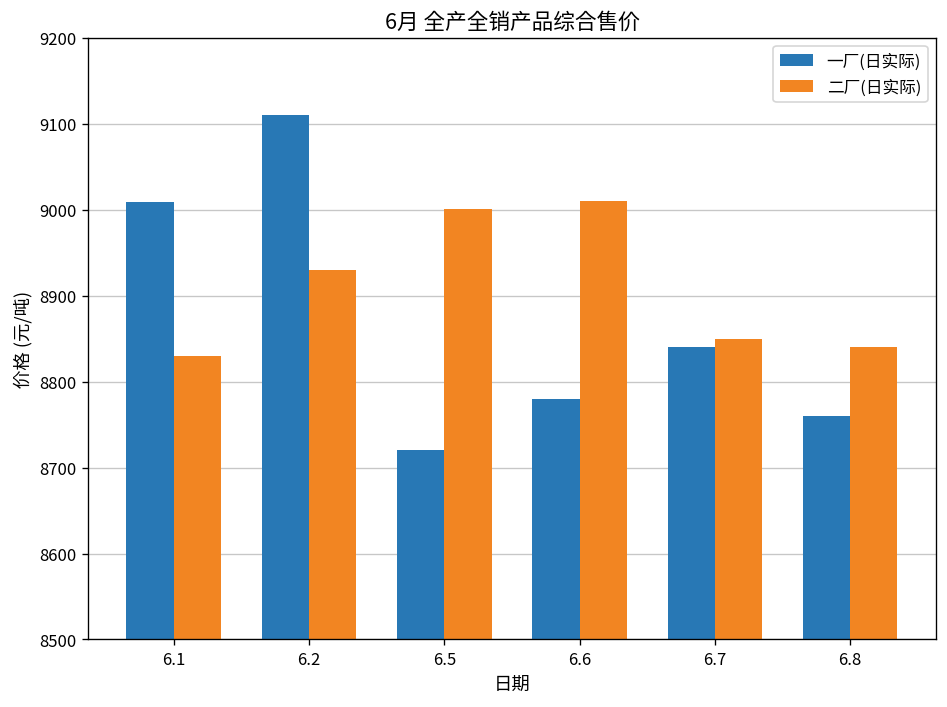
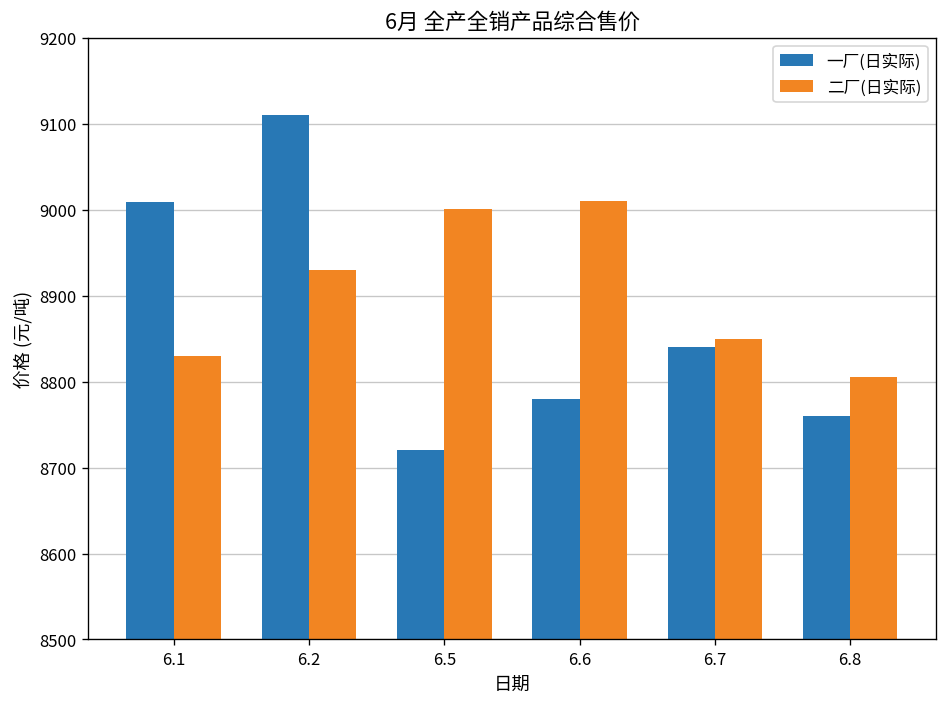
二厂(日实际), 6.8: 8840 -> 8810
